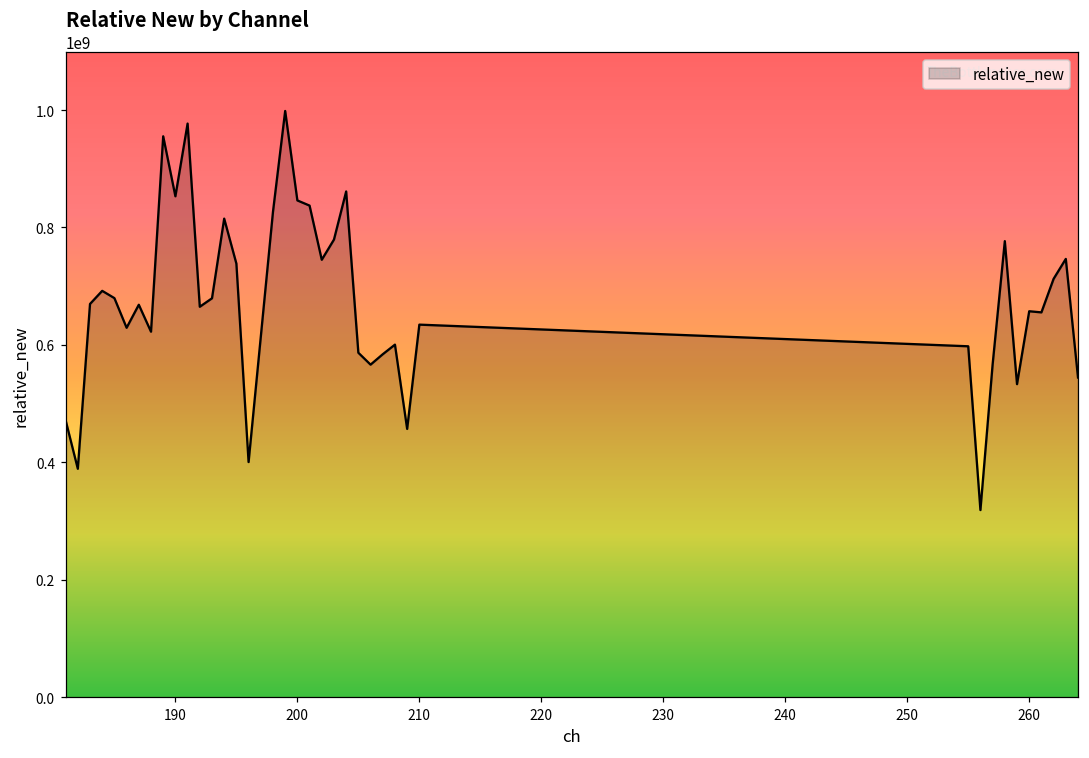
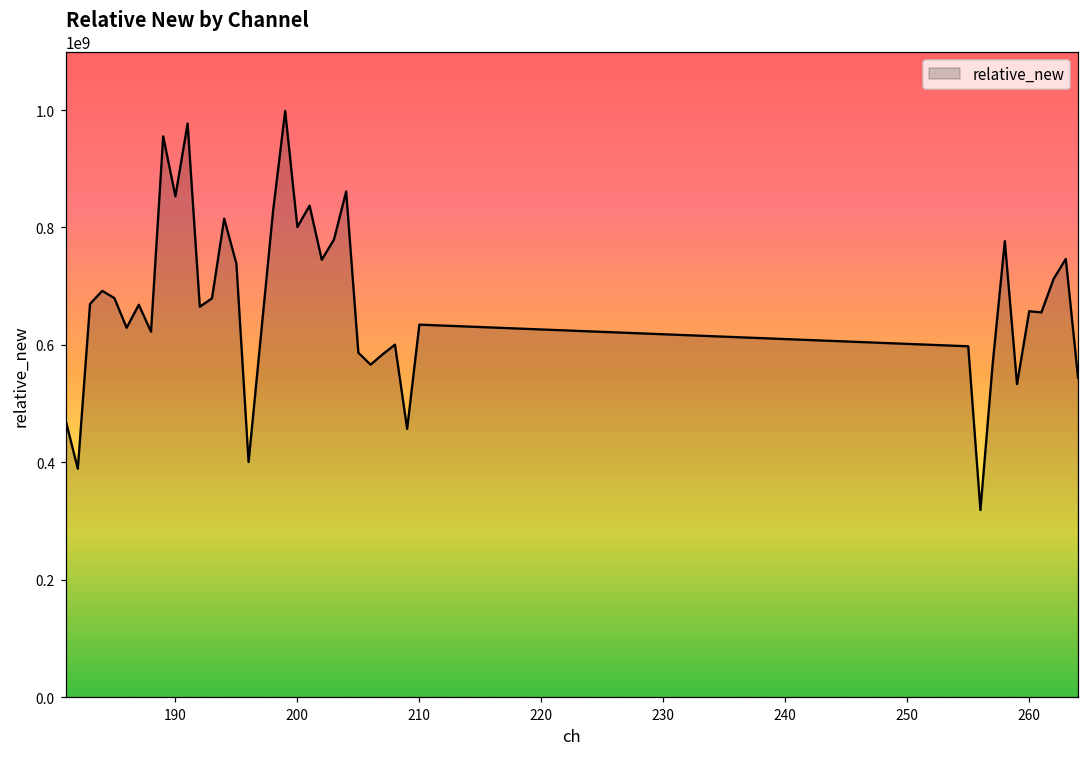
200: 850000000 -> 800000000
